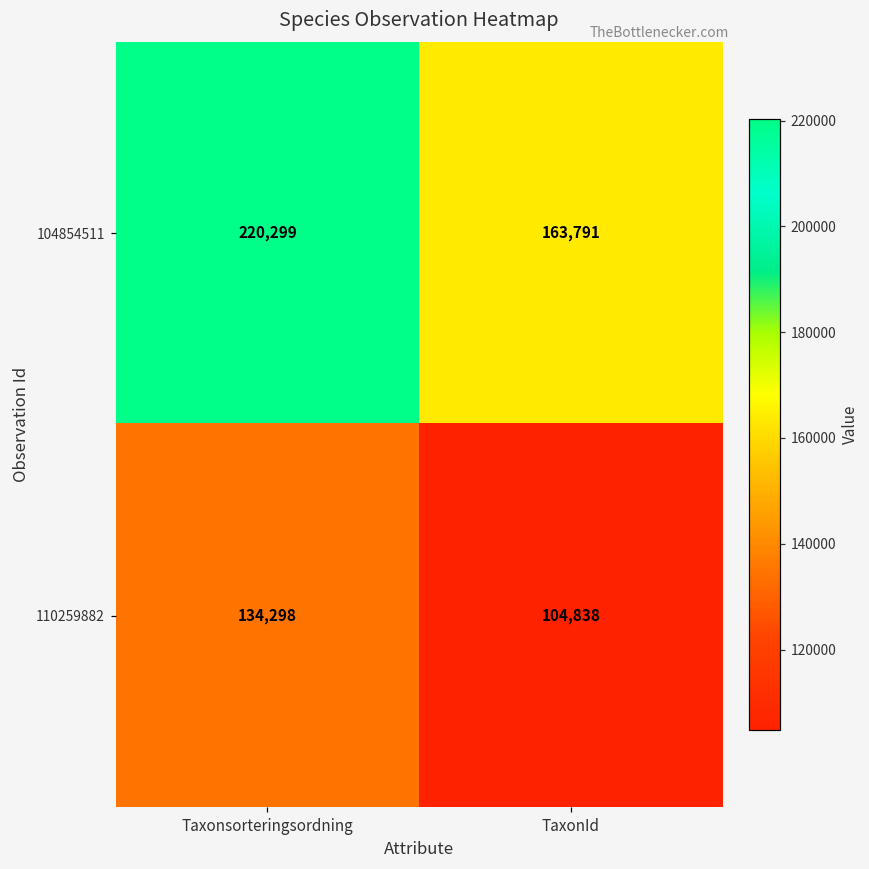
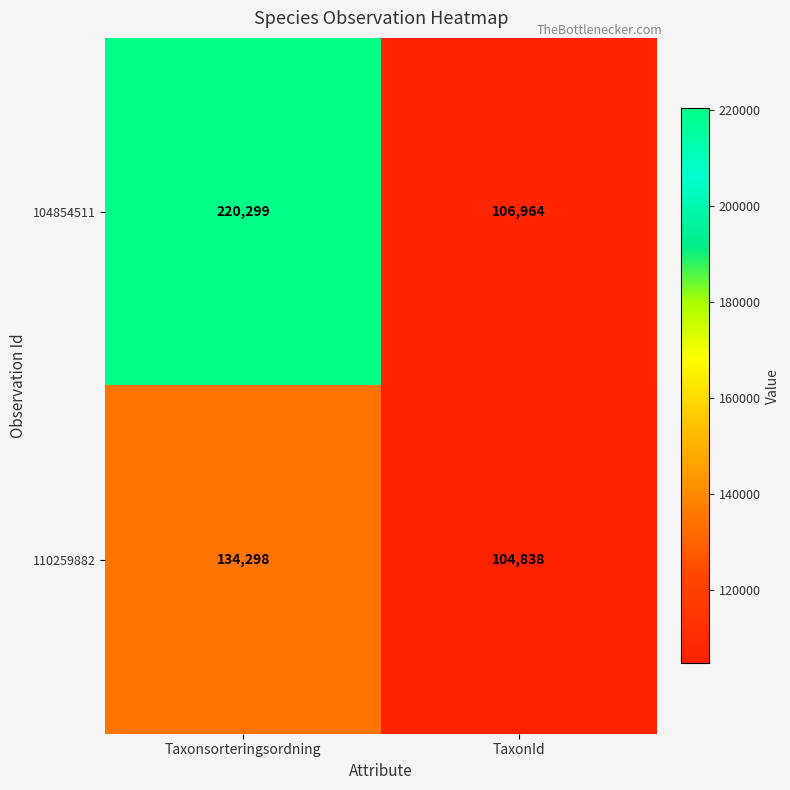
104854511, TaxonId: 163,791 -> 106,964
